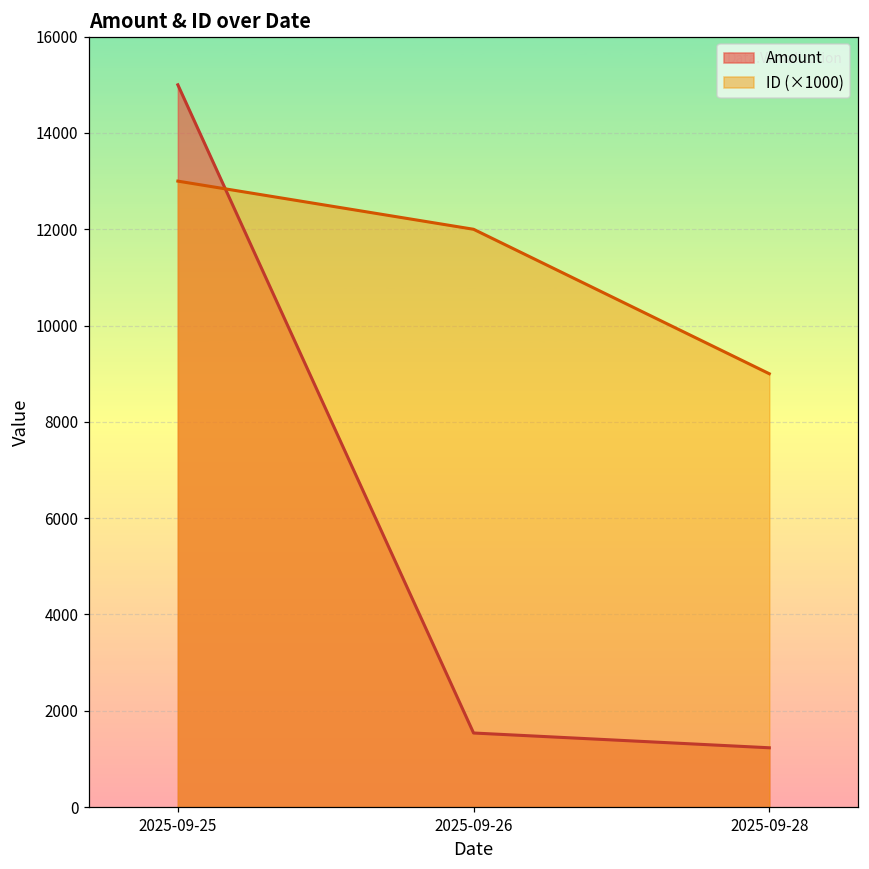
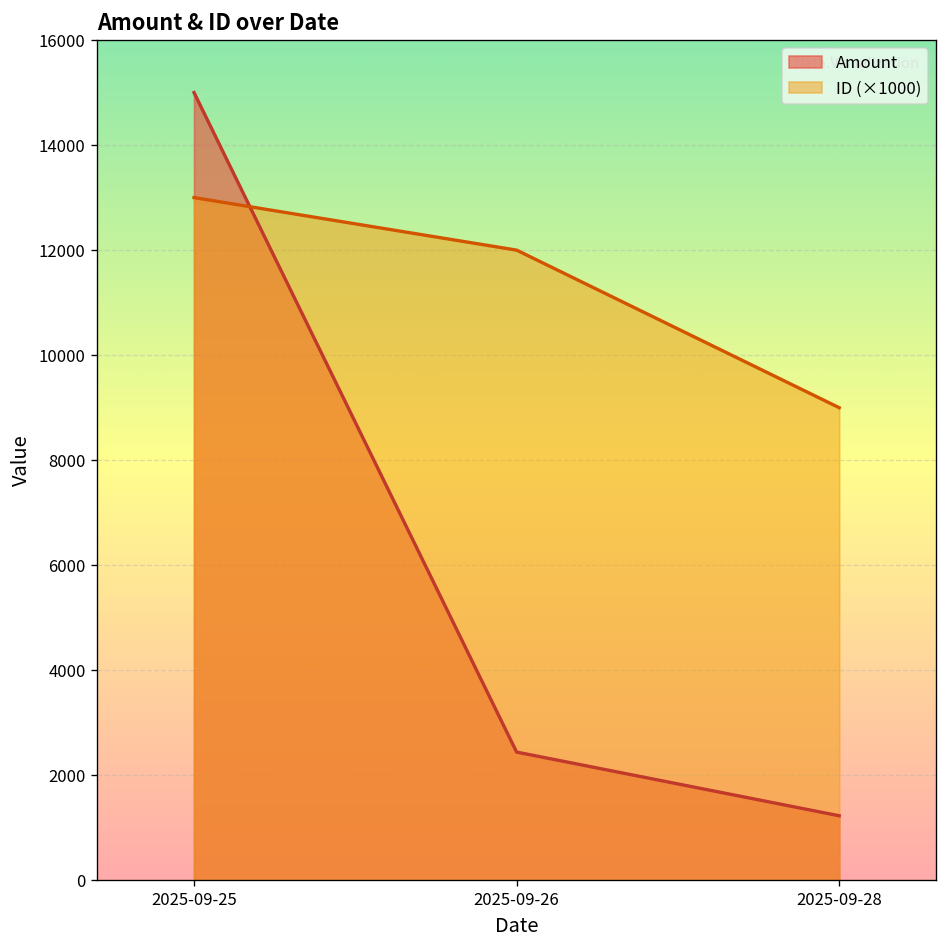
Amount, 2025-09-26: 1500 -> 2400
